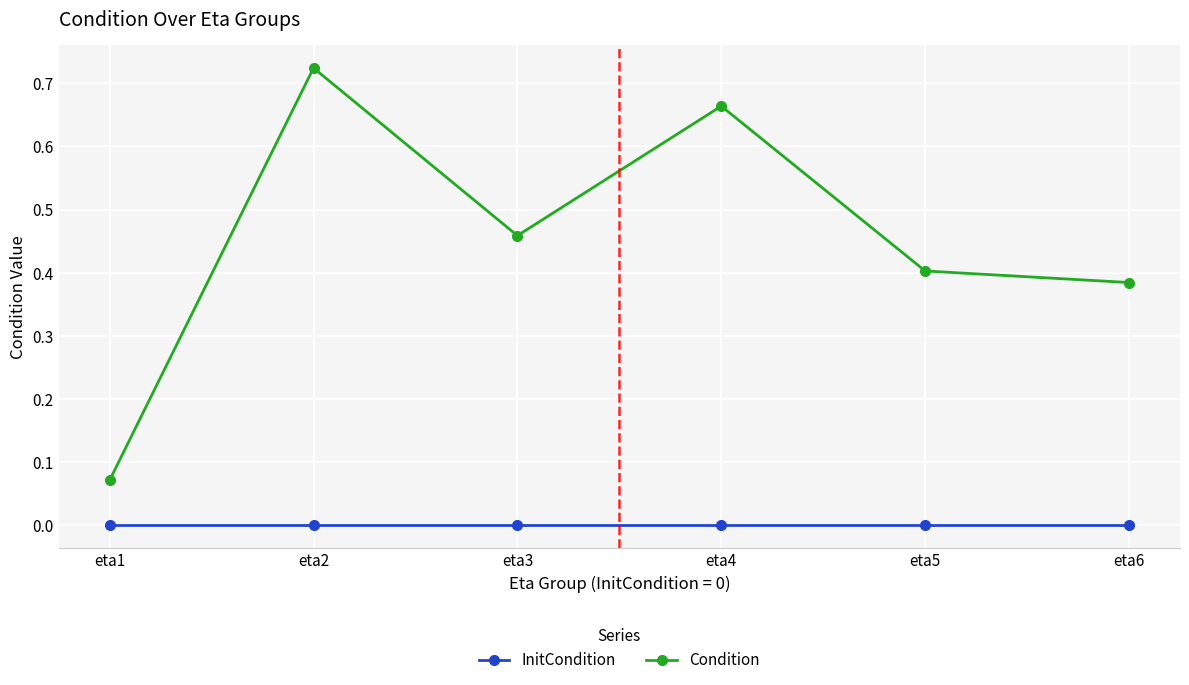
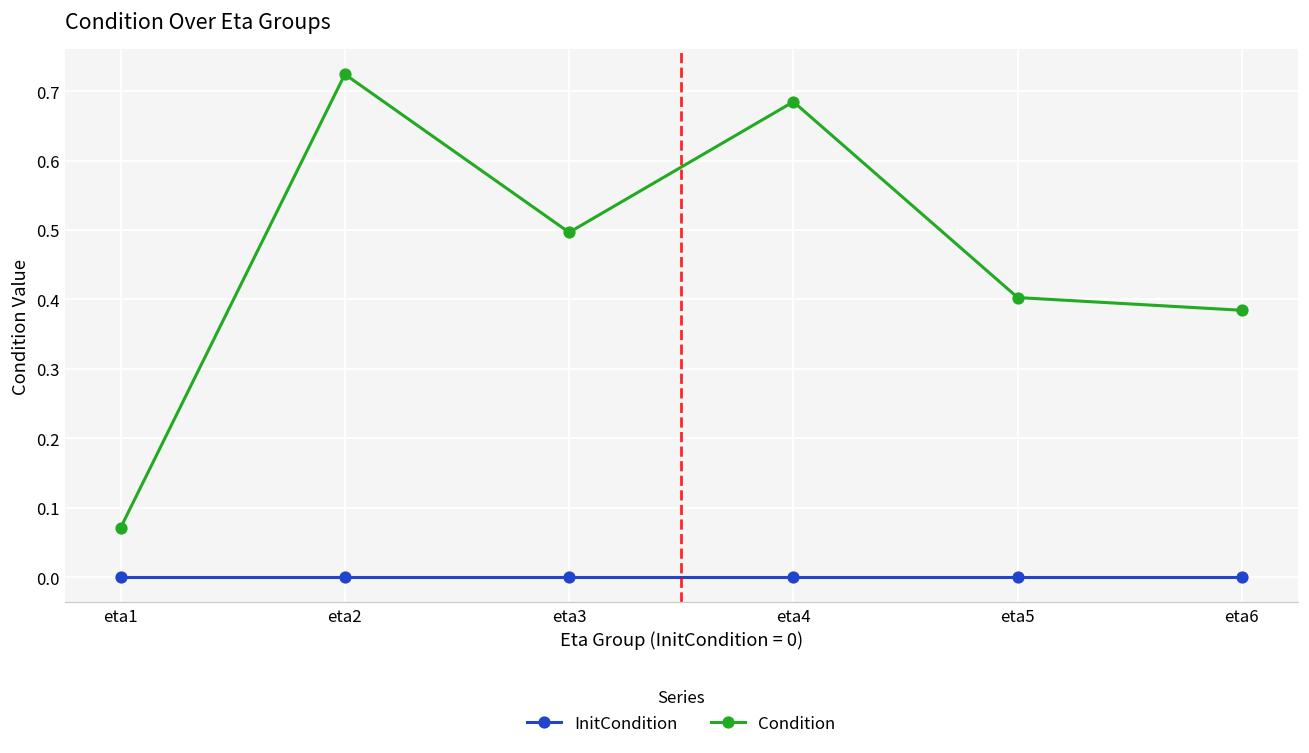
Condition, eta3: 0.46 -> 0.50
Condition, eta4: 0.66 -> 0.68
